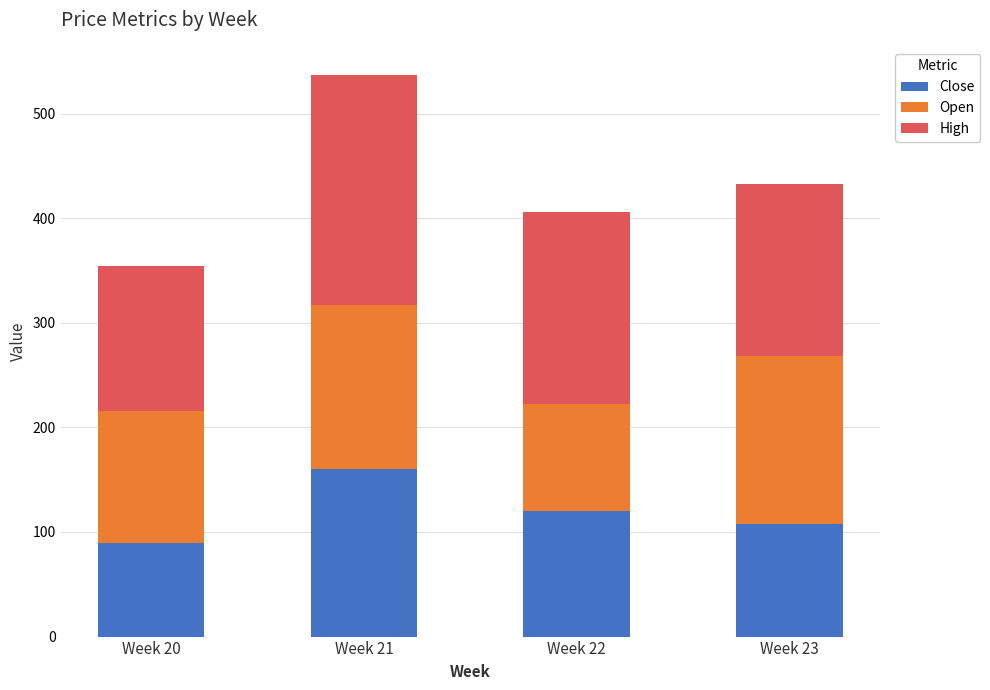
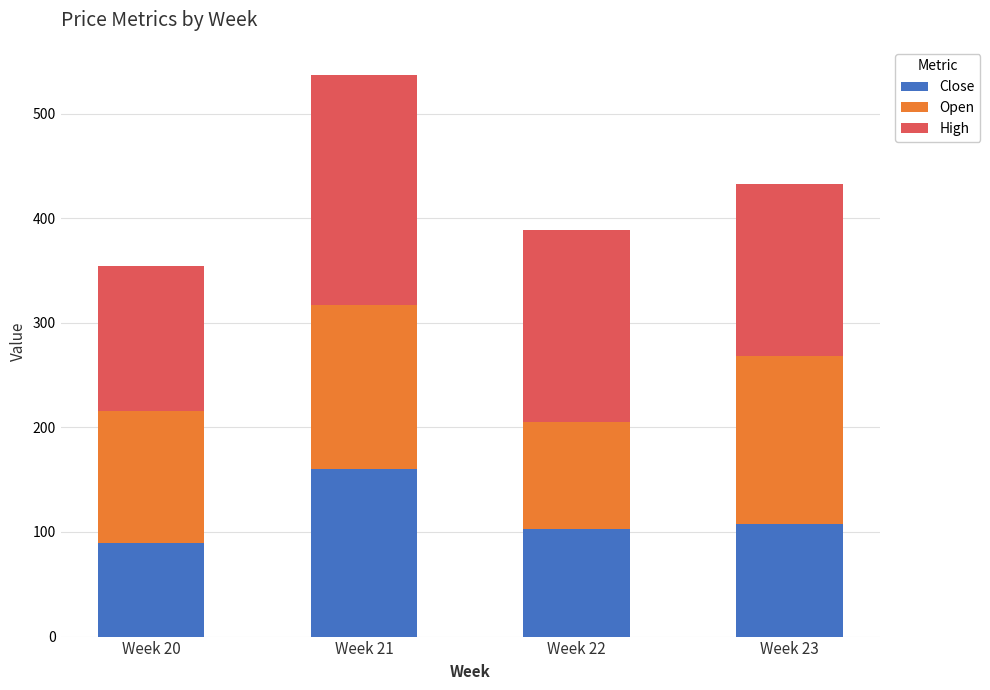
Close, Week 22: 120 -> 103
